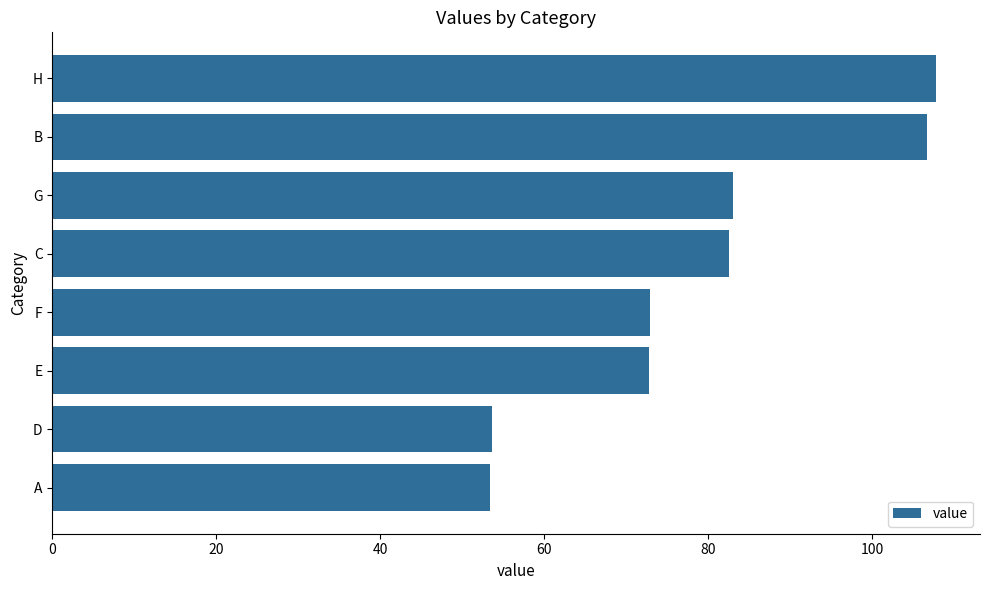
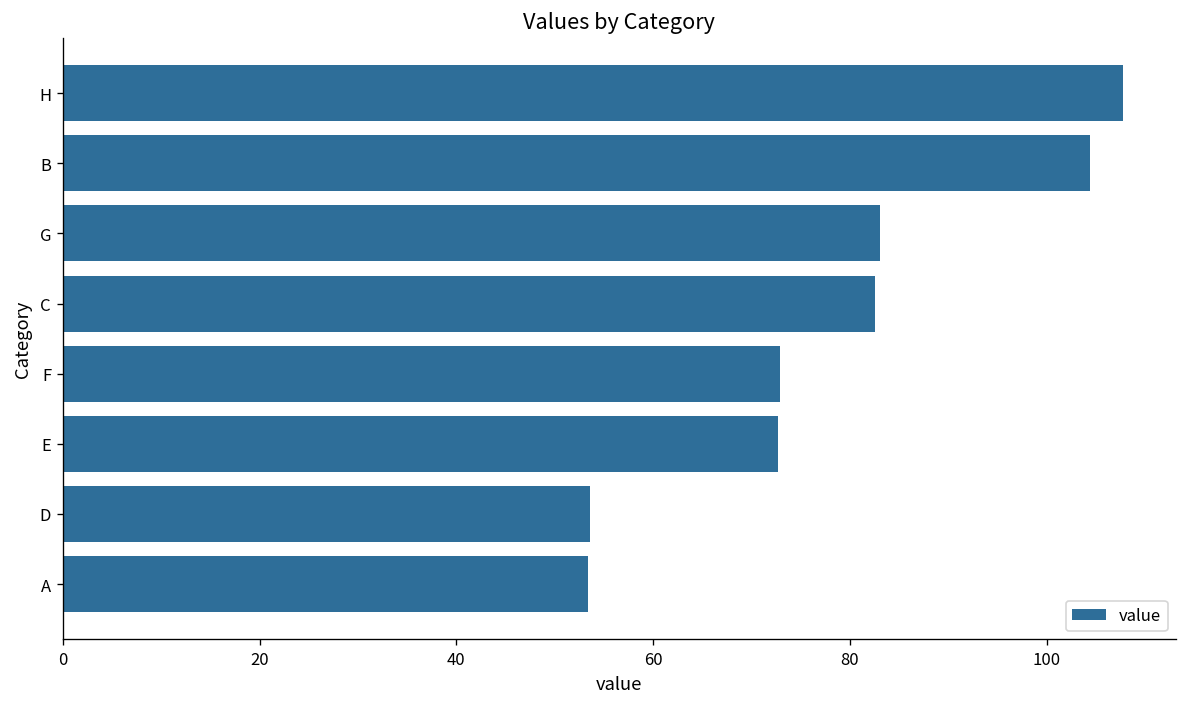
B: 107 -> 104
